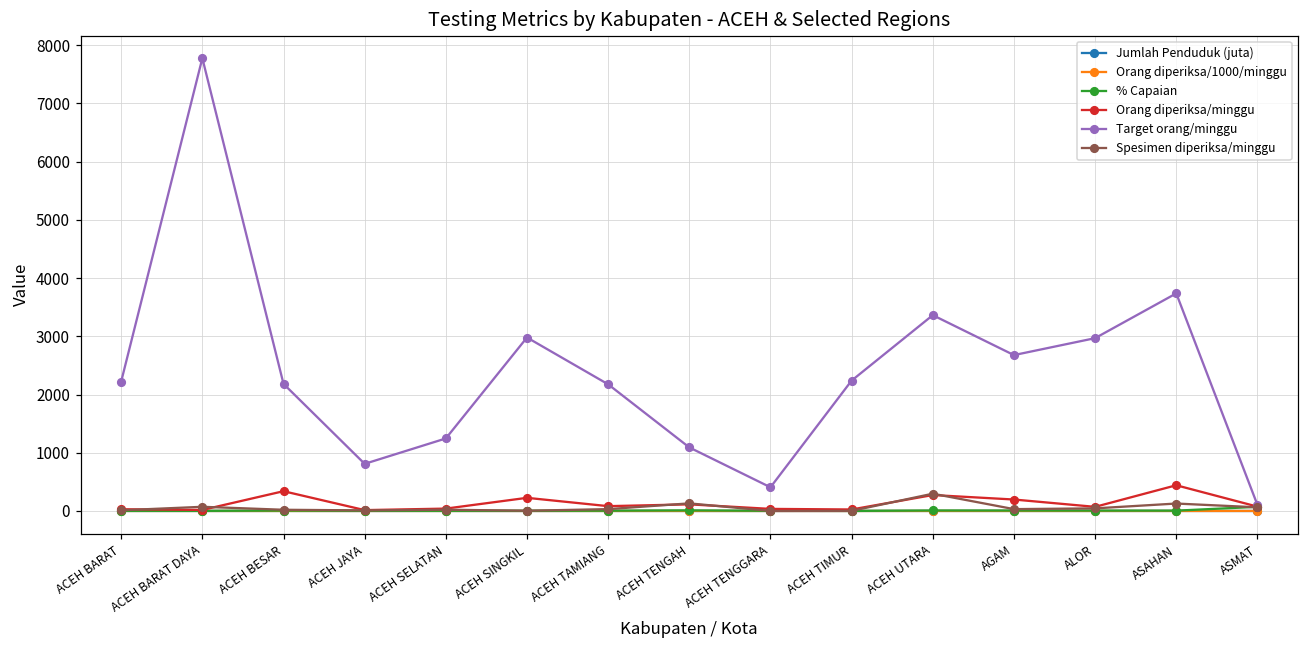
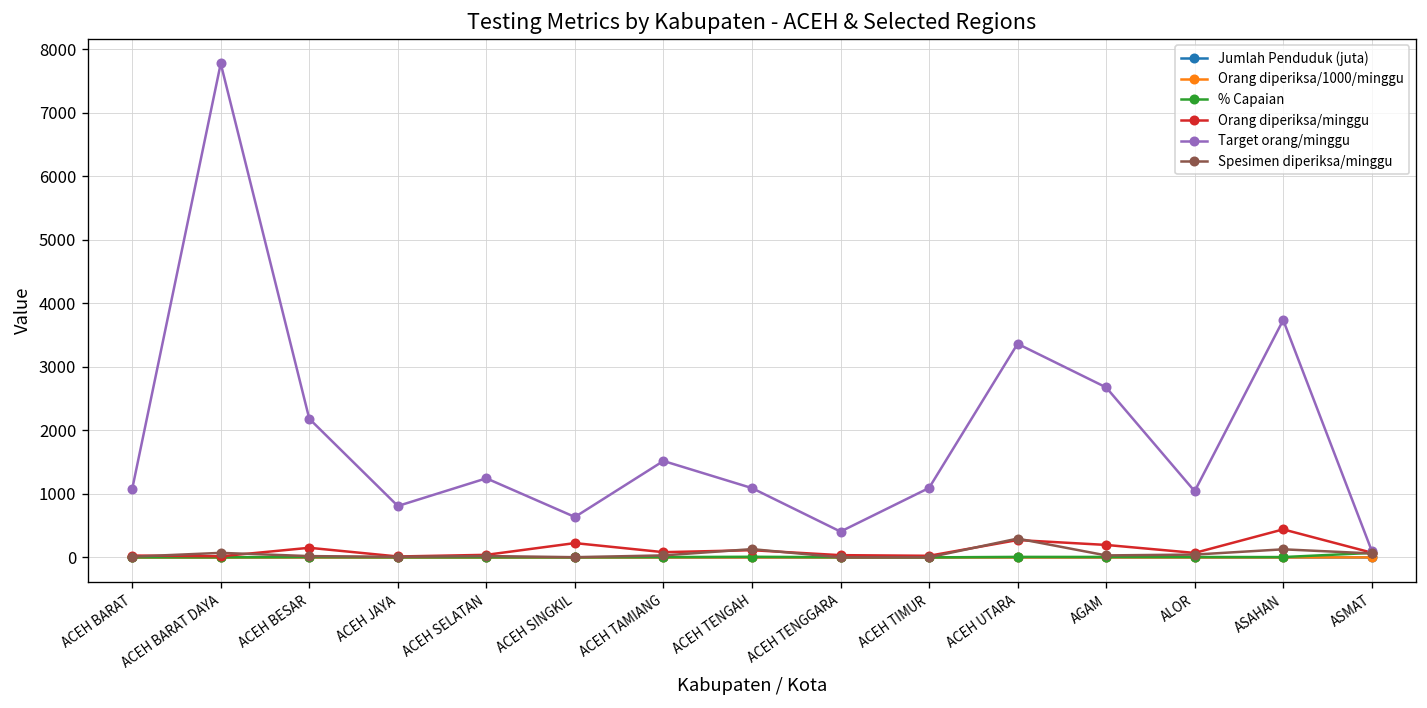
Target orang/minggu, ACEH BARAT: 2200 -> 1100
Orang diperiksa/minggu, ACEH BESAR: 300 -> 200
Target orang/minggu, ACEH SINGKIL: 3000 -> 600
Target orang/minggu, ACEH TAMIANG: 2200 -> 1500
Target orang/minggu, ACEH TIMUR: 2200 -> 1100
Target orang/minggu, ALOR: 3000 -> 1000
